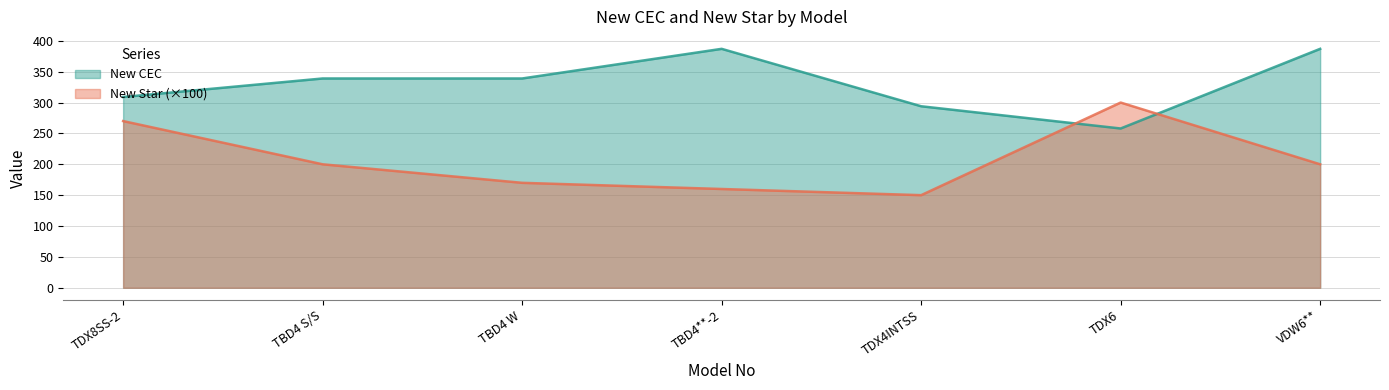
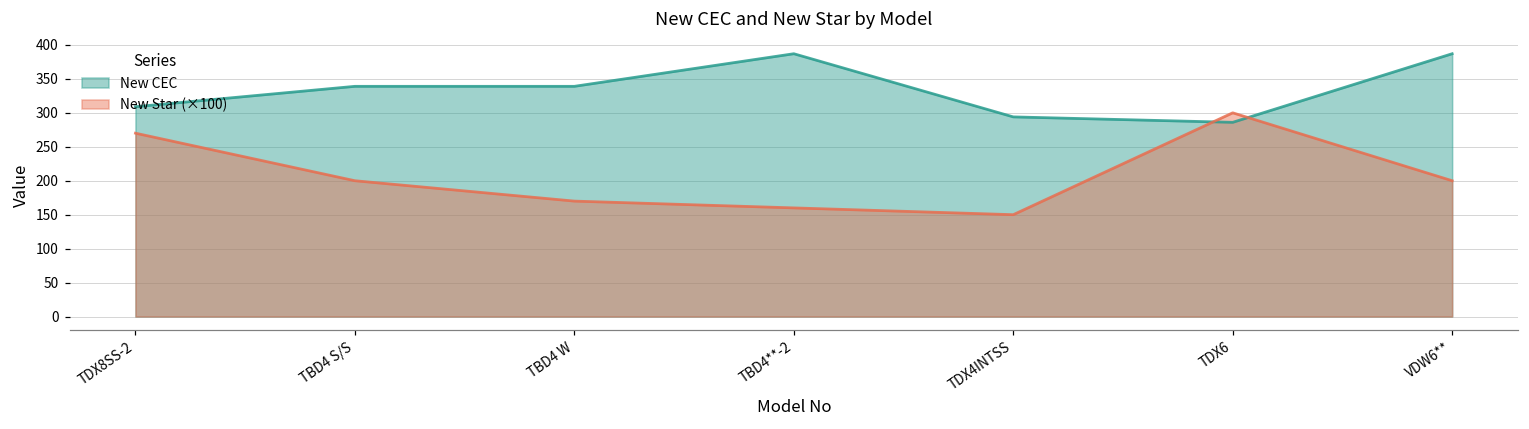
New CEC, TDX6: 260 -> 290
